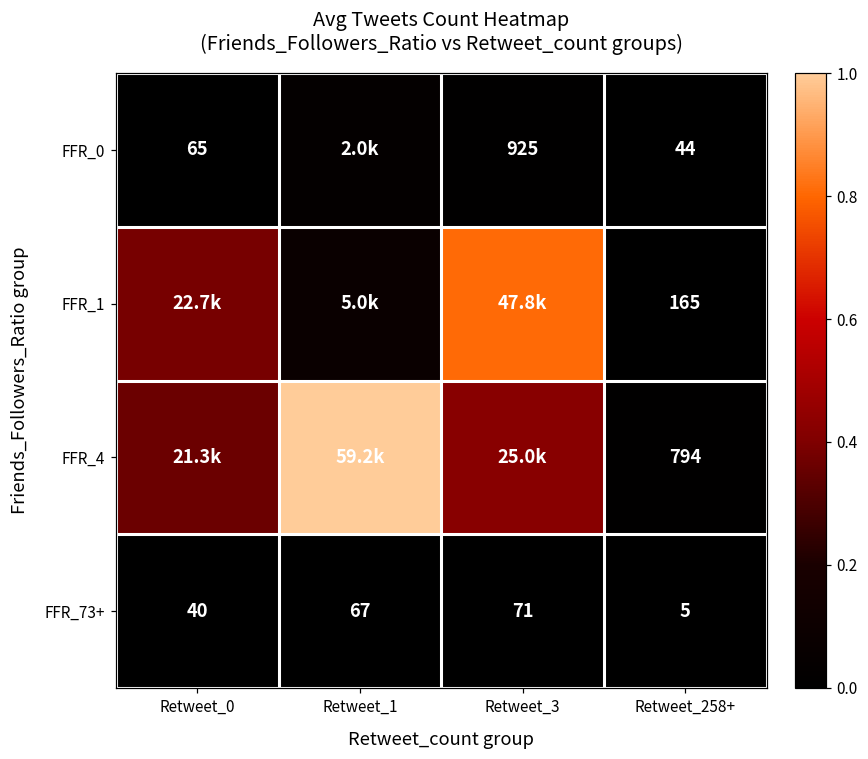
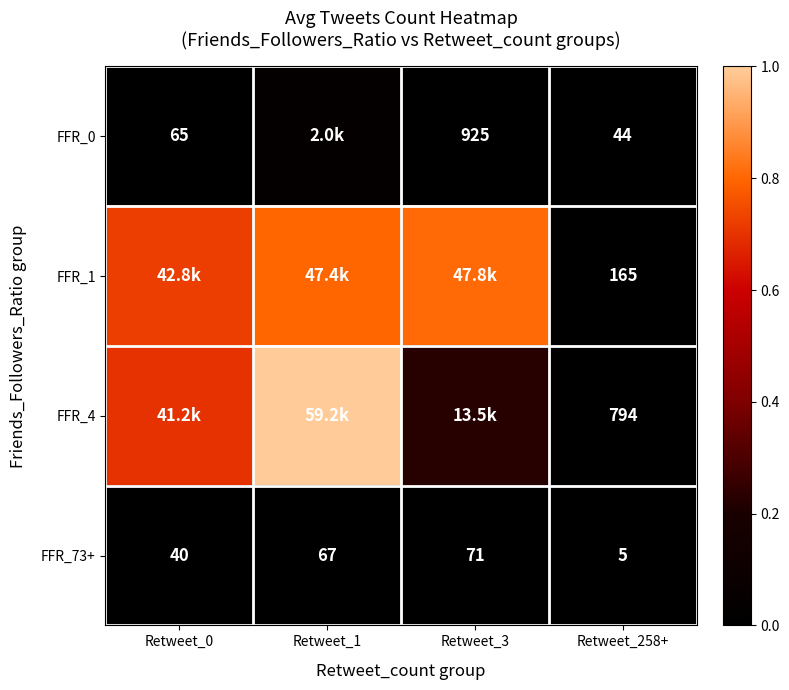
FFR_1, Retweet_0: 22.7k -> 42.8k
FFR_1, Retweet_1: 5.0k -> 47.4k
FFR_4, Retweet_0: 21.3k -> 41.2k
FFR_4, Retweet_3: 25.0k -> 13.5k
